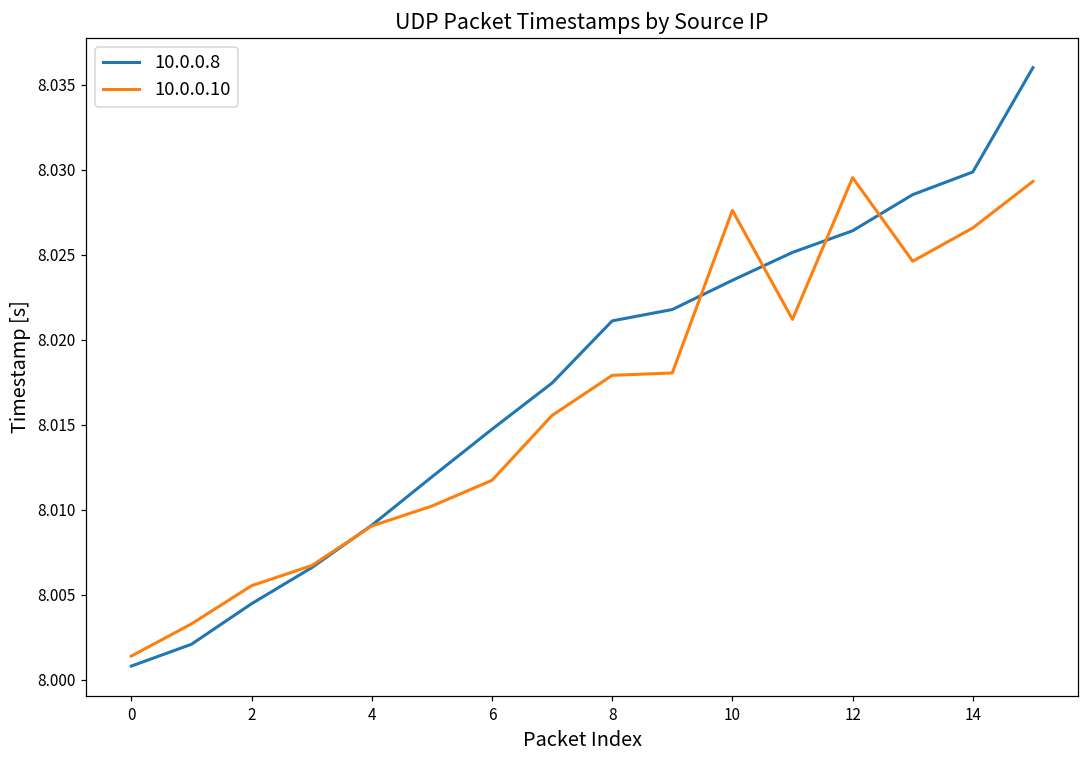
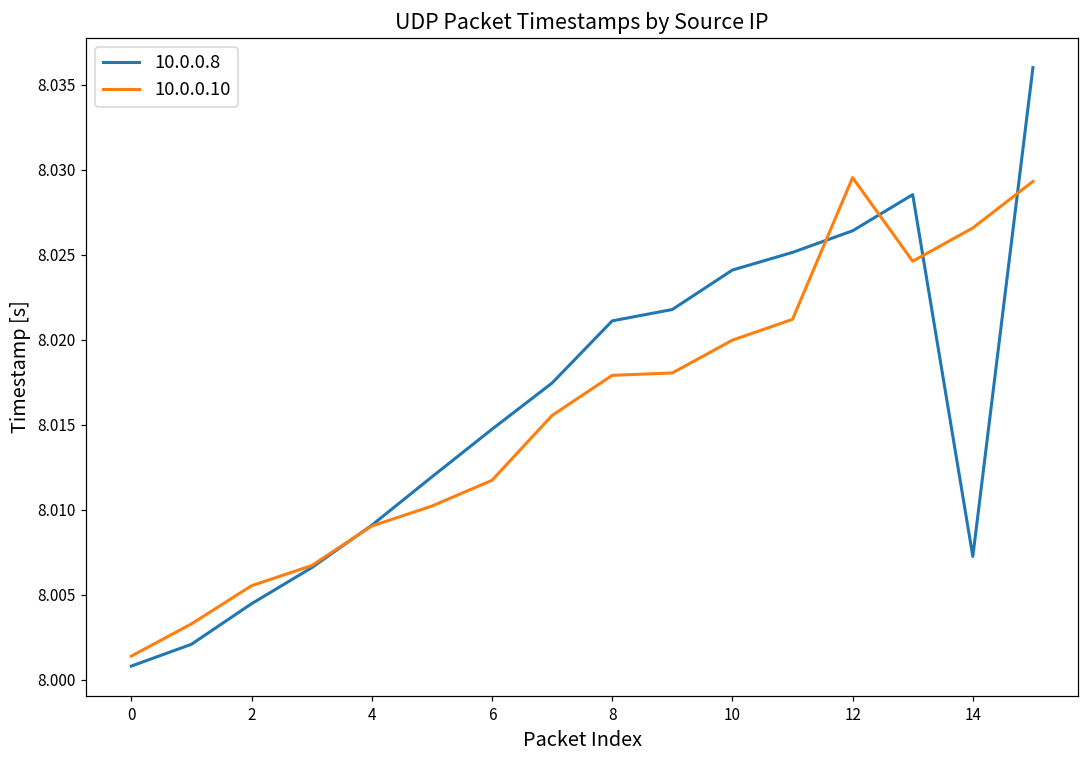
10.0.0.8, 10: 8.0235 -> 8.0241
10.0.0.10, 10: 8.0276 -> 8.0200
10.0.0.8, 14: 8.0299 -> 8.0073
